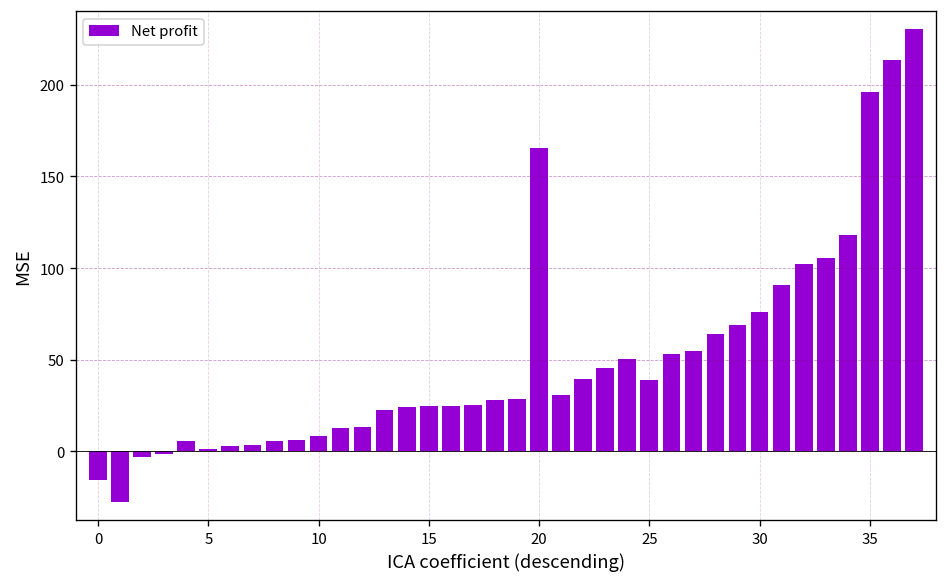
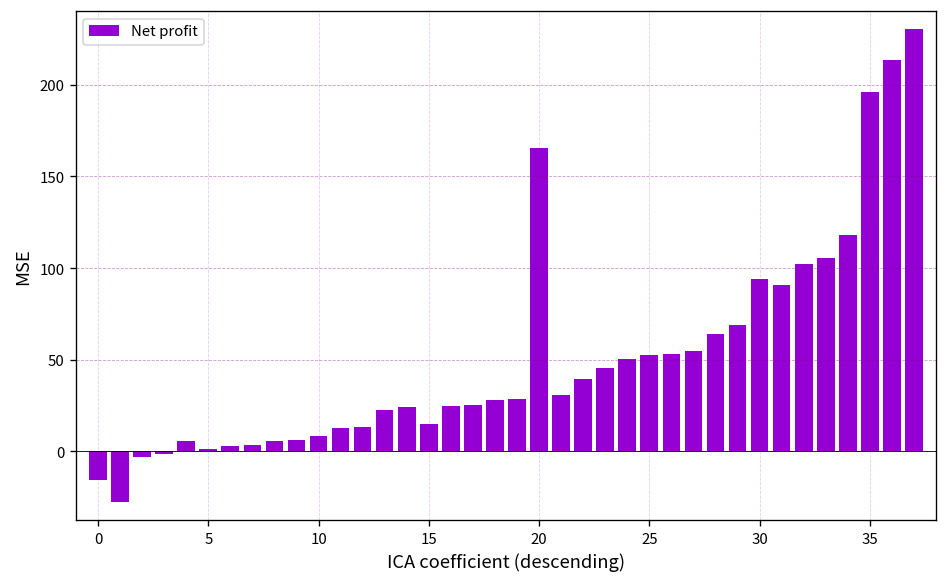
15: 25 -> 15
25: 39 -> 53
30: 76 -> 94
